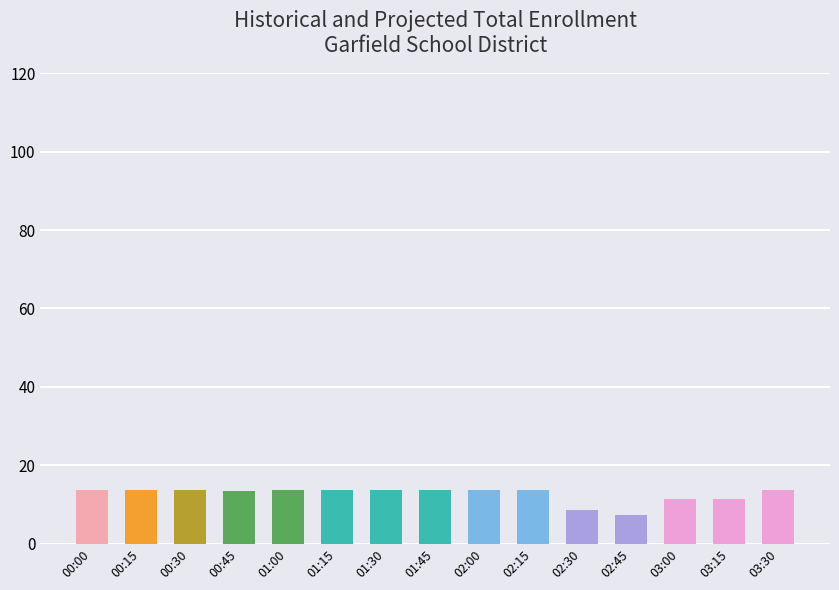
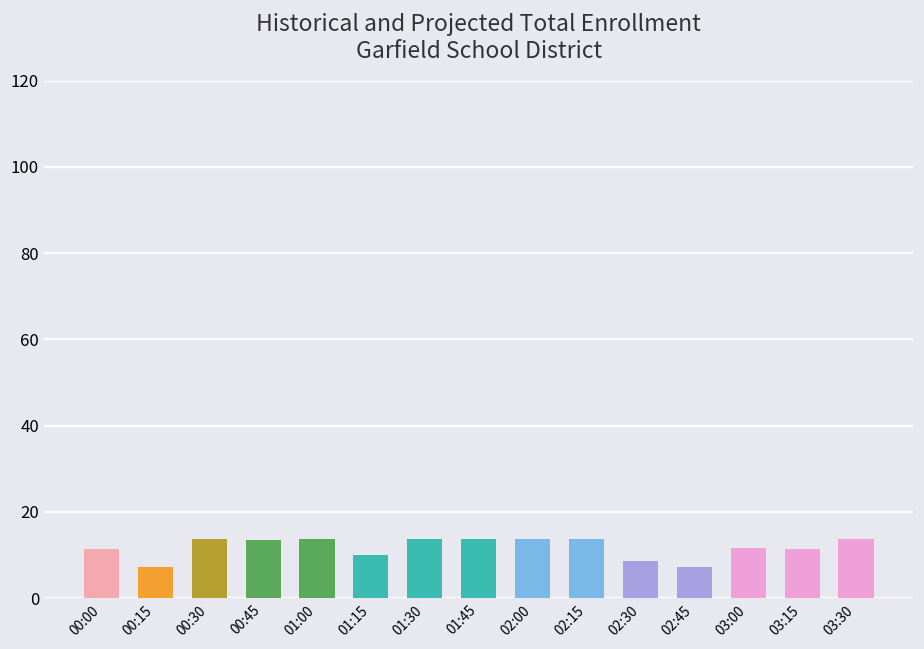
00:00: 14 -> 11
00:15: 14 -> 7
01:15: 14 -> 10
